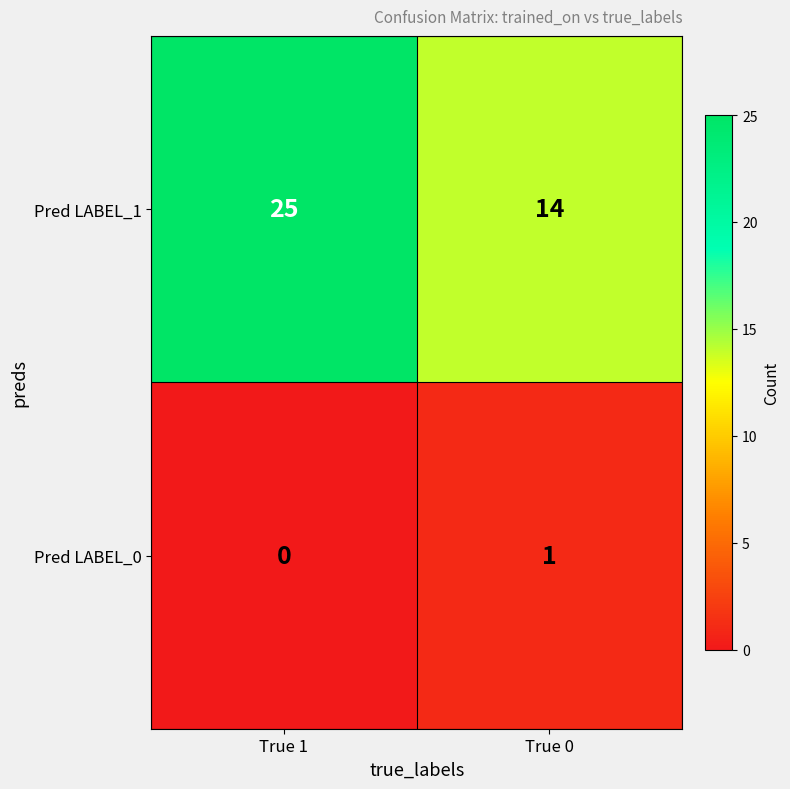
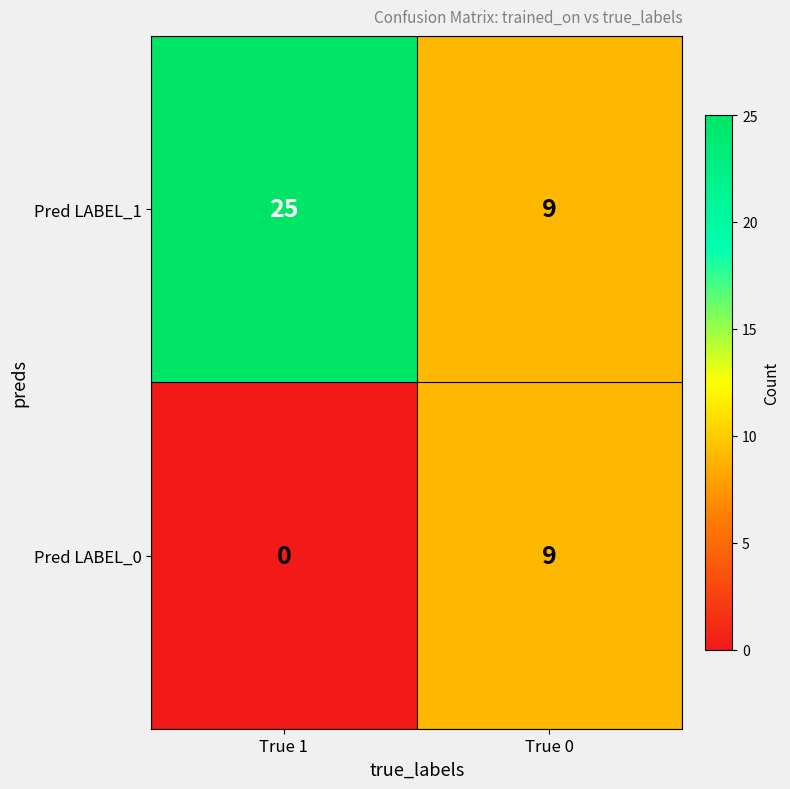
Pred LABEL_1, True 0: 14 -> 9
Pred LABEL_0, True 0: 1 -> 9
